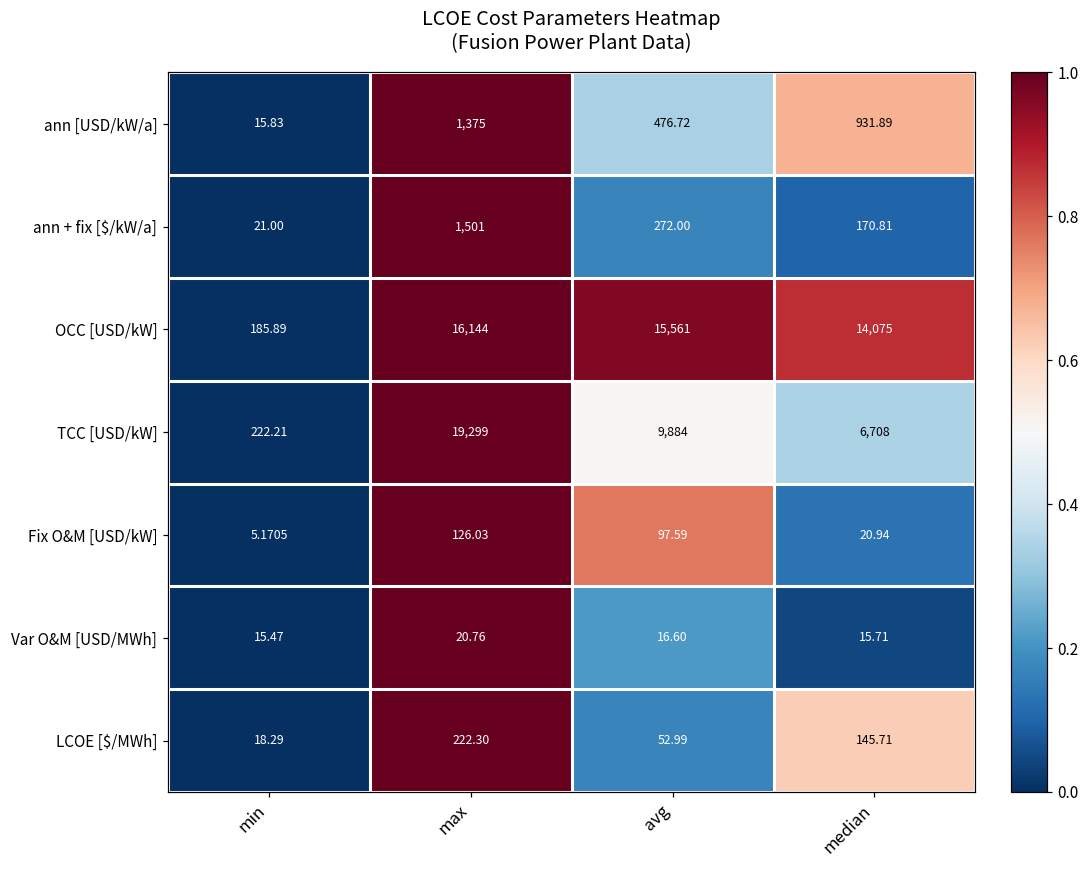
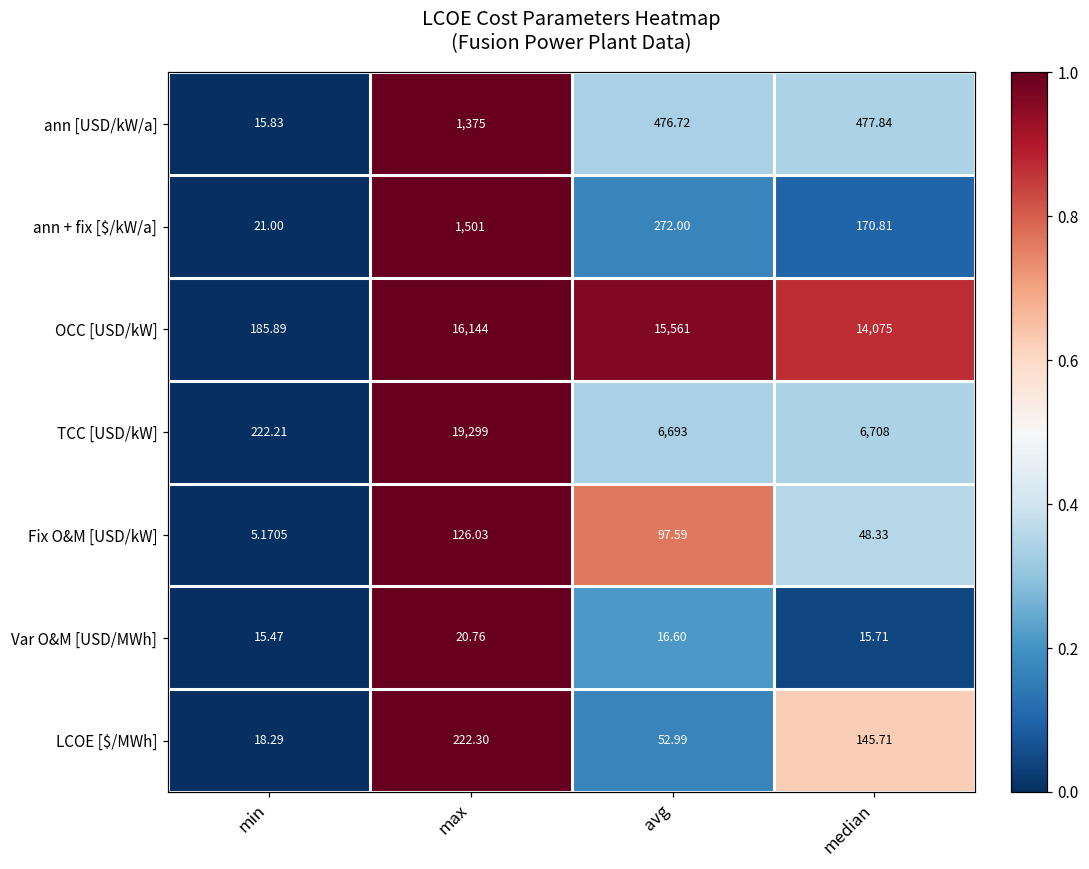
ann [USD/kW/a], median: 931.89 -> 477.84
TCC [USD/kW], avg: 9,884 -> 6,693
Fix O&M [USD/kW], median: 20.94 -> 48.33
